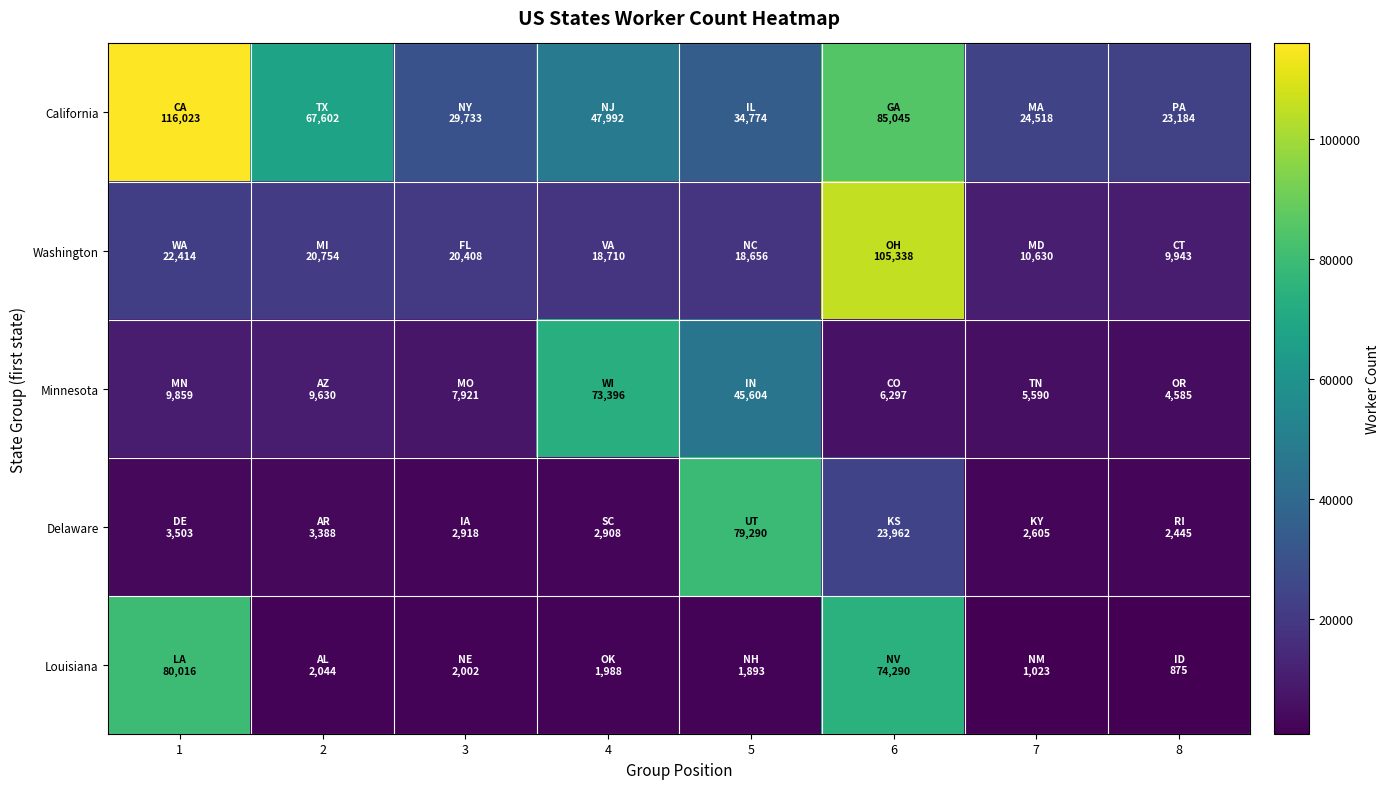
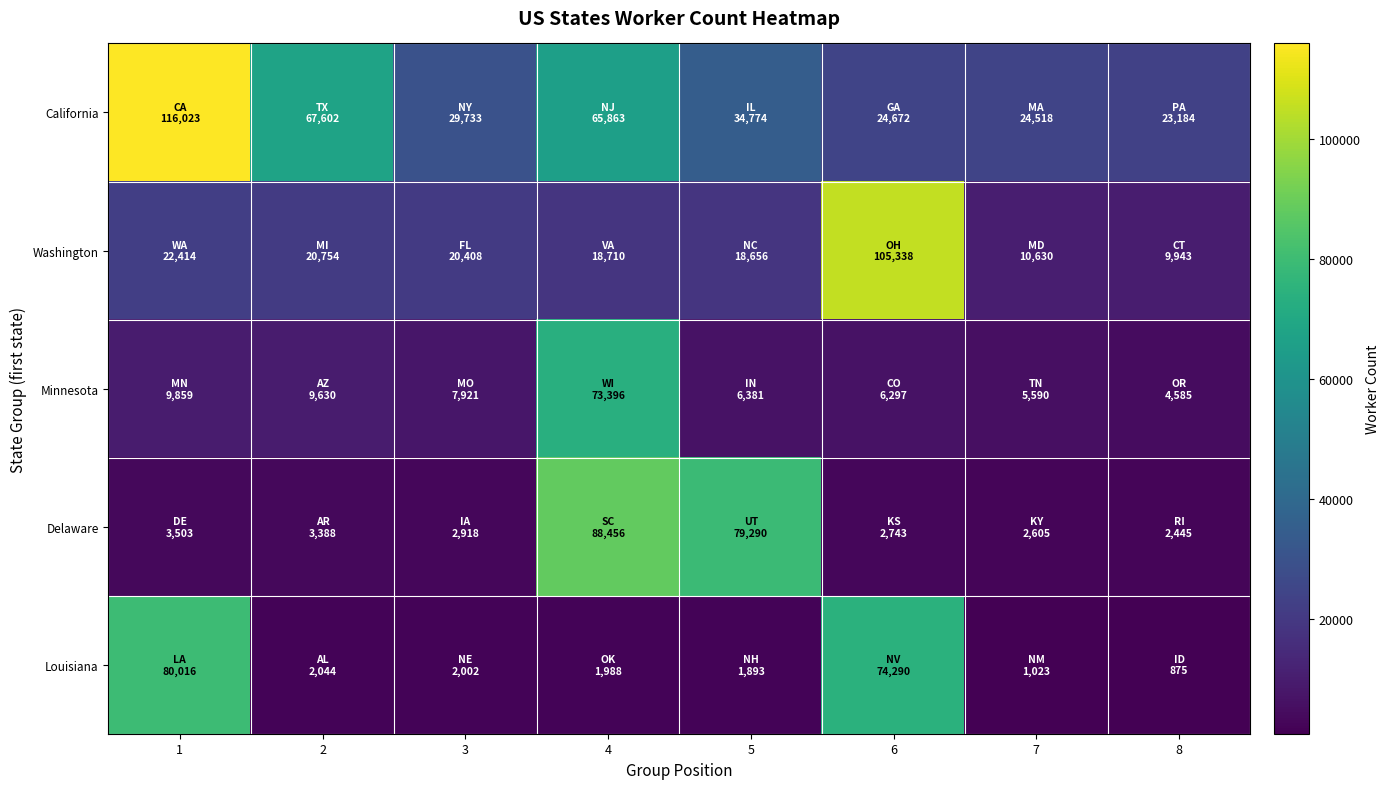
California, 4: 47,992 -> 65,863
California, 6: 85,045 -> 24,672
Minnesota, 5: 45,604 -> 6,381
Delaware, 4: 2,908 -> 88,456
Delaware, 6: 23,962 -> 2,743
